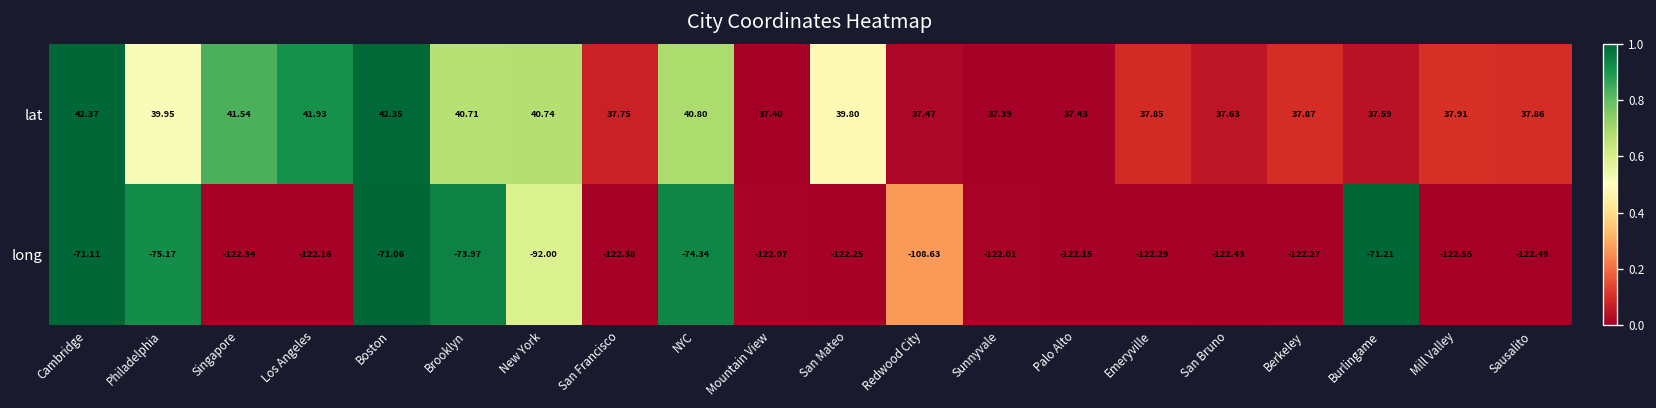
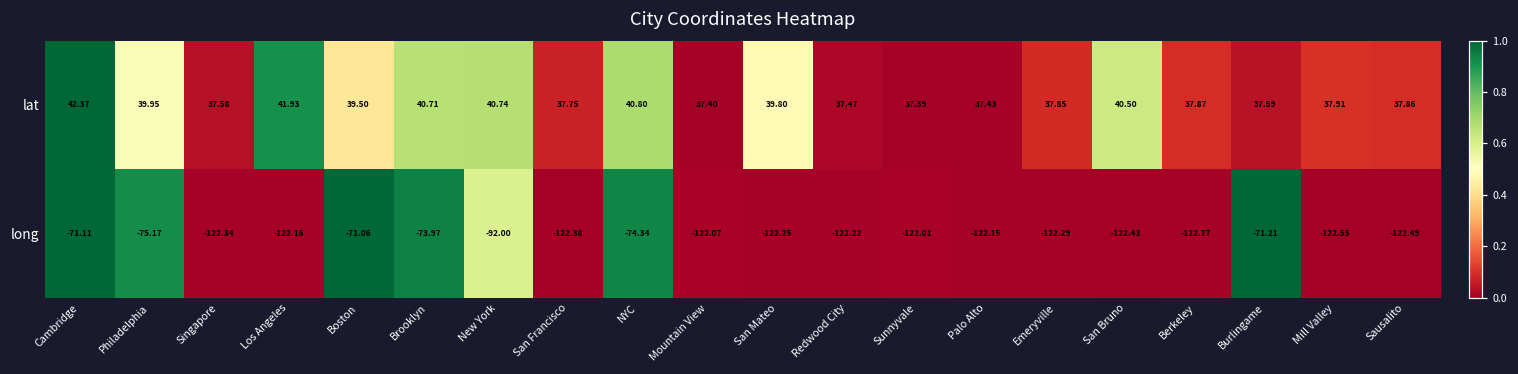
lat, Singapore: 41.54 -> 37.58
lat, Boston: 42.35 -> 39.50
lat, San Bruno: 37.63 -> 40.50
long, Redwood City: -108.63 -> -122.22
